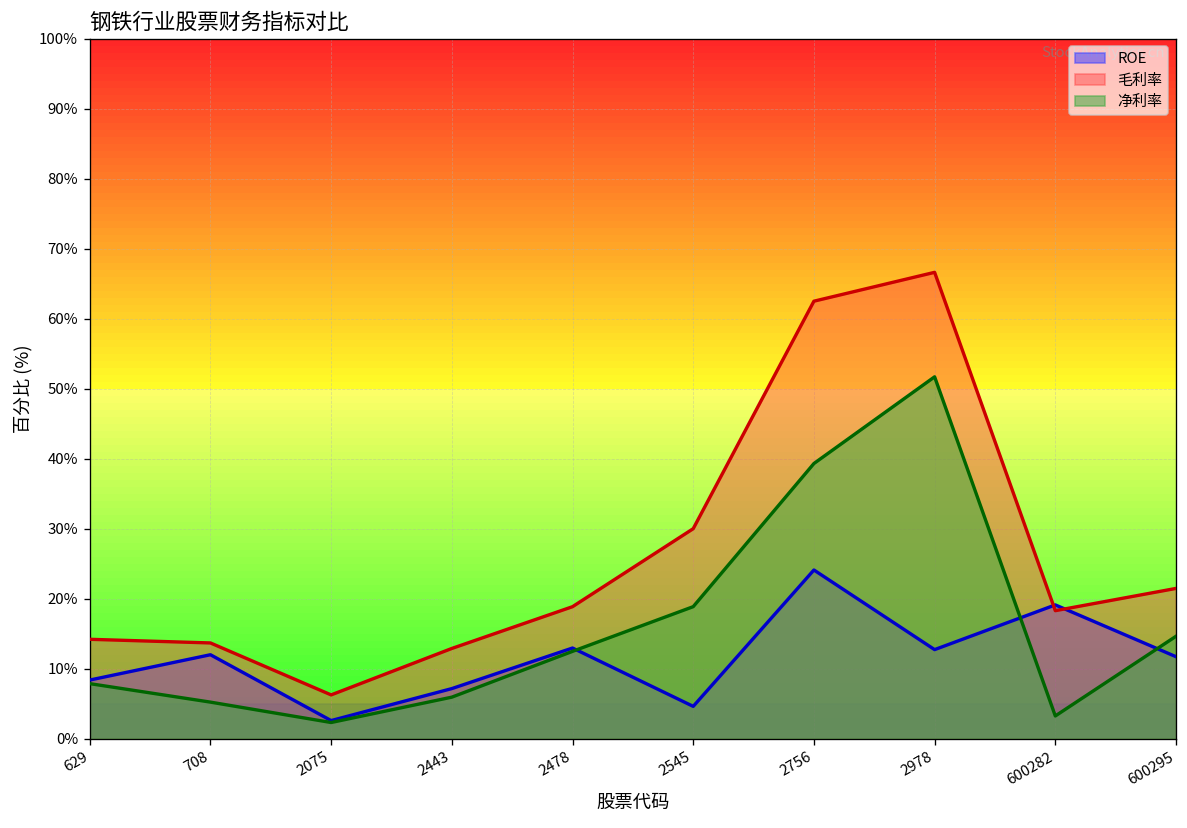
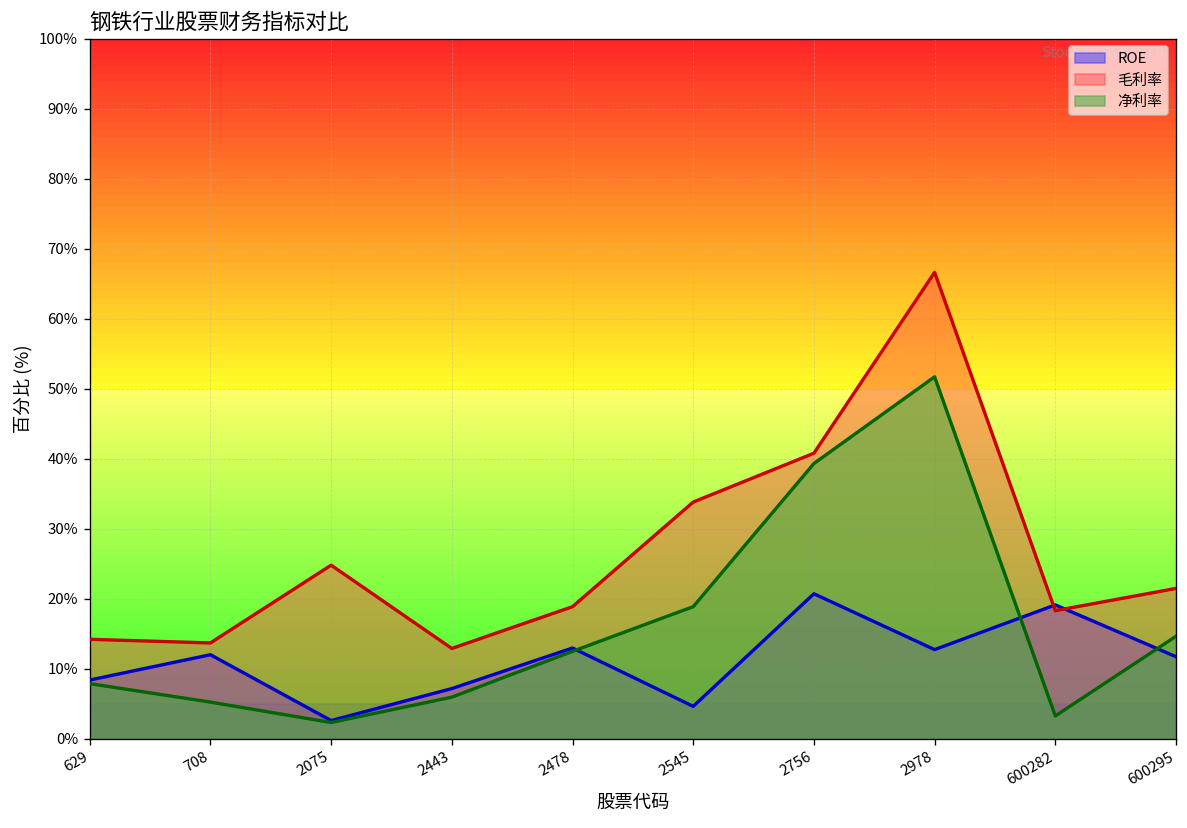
毛利率, 2075: 6% -> 25%
毛利率, 2545: 30% -> 34%
ROE, 2756: 24% -> 21%
毛利率, 2756: 63% -> 41%
